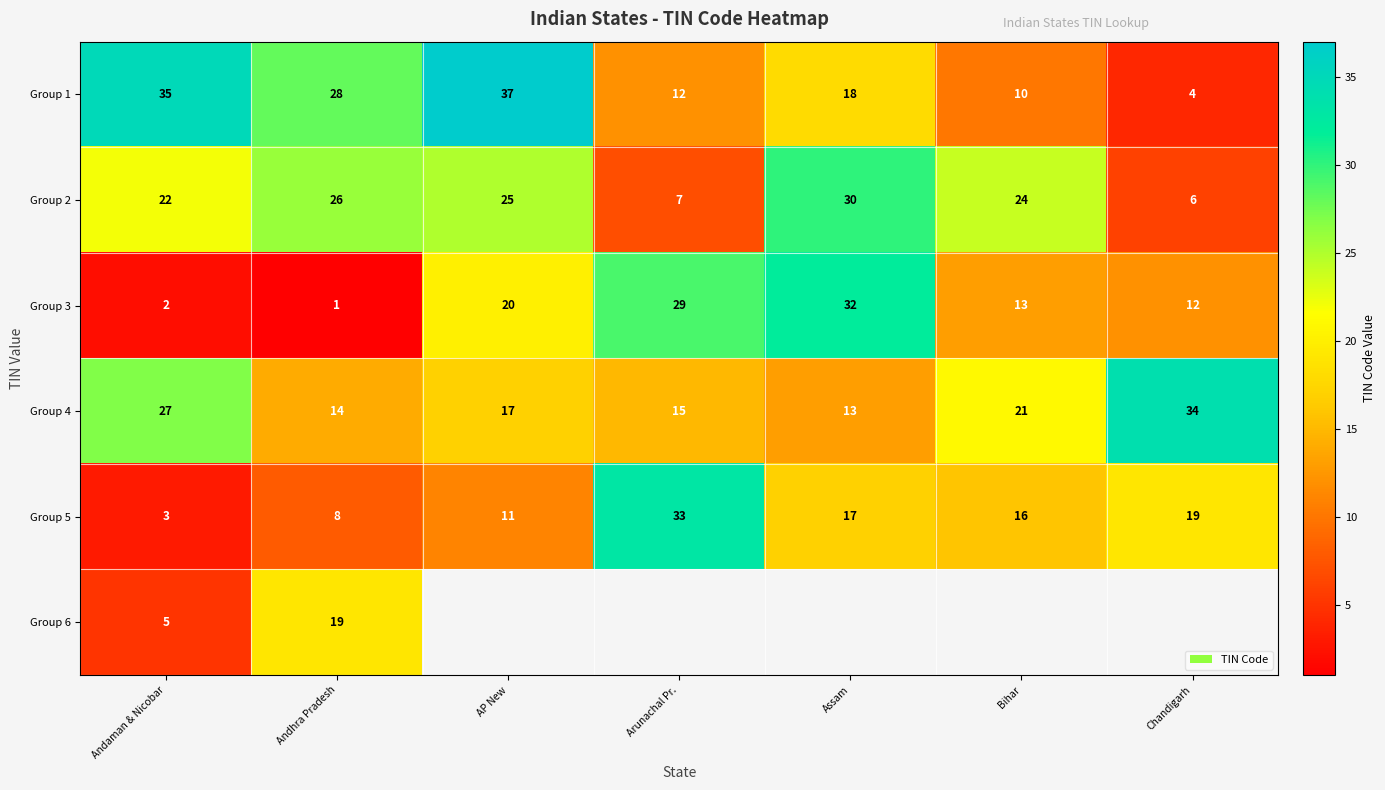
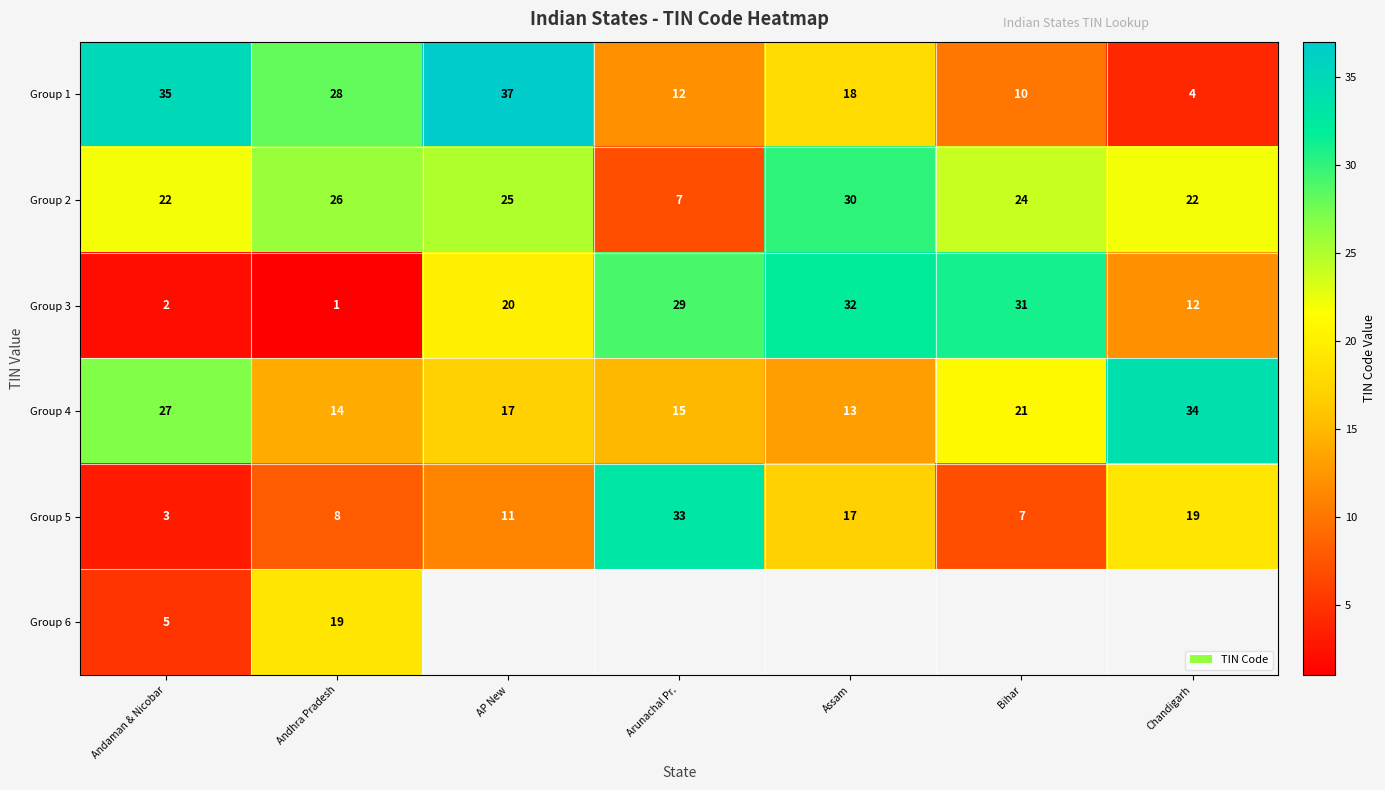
Group 2, Chandigarh: 6 -> 22
Group 3, Bihar: 13 -> 31
Group 5, Bihar: 16 -> 7
